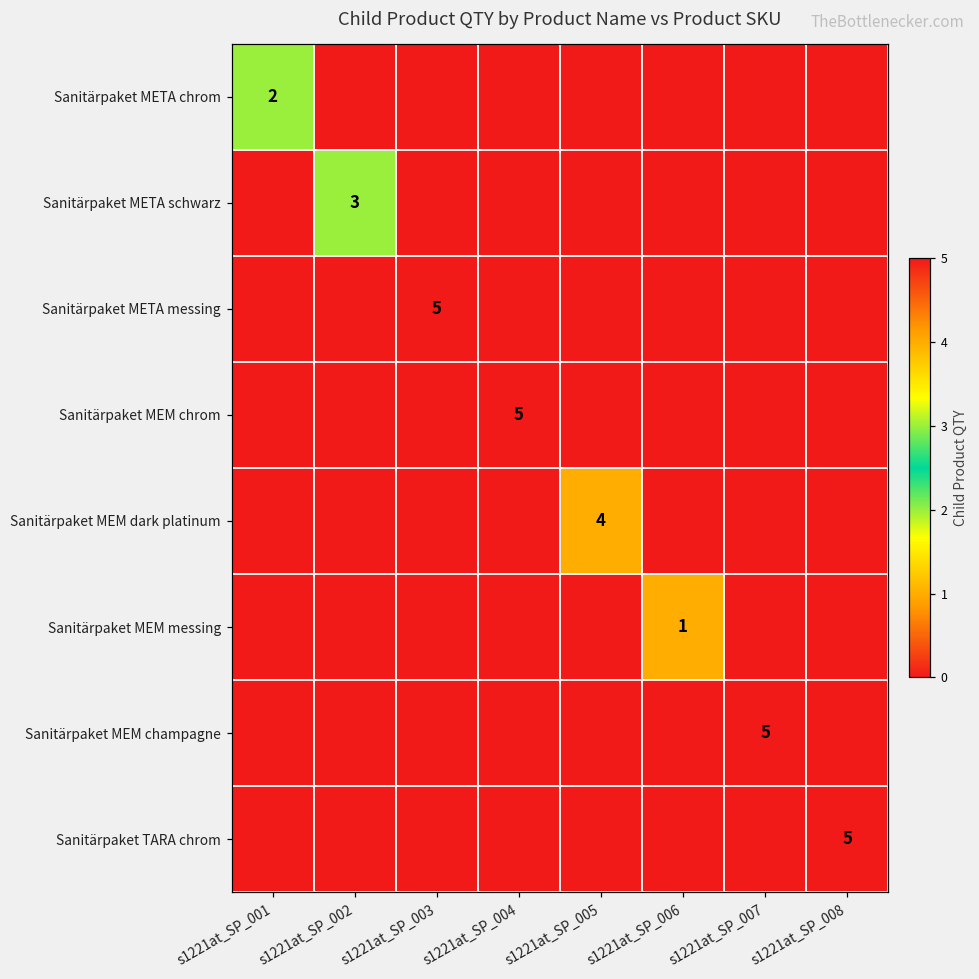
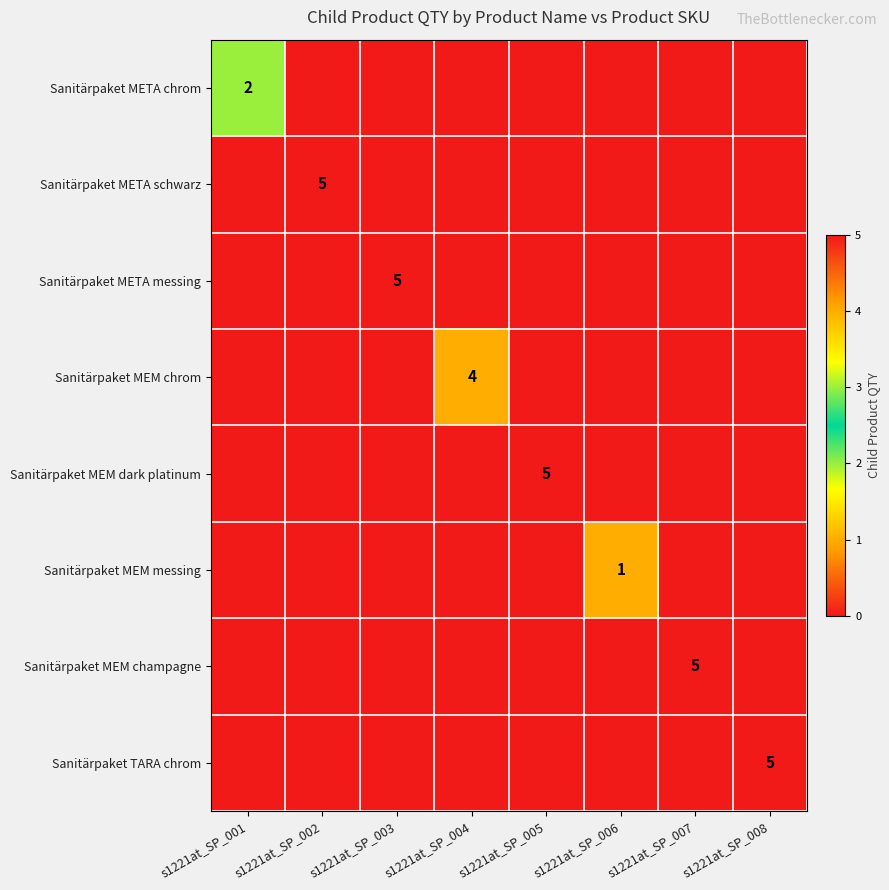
Sanitärpaket META schwarz, s1221at_SP_002: 3 -> 5
Sanitärpaket MEM chrom, s1221at_SP_004: 5 -> 4
Sanitärpaket MEM dark platinum, s1221at_SP_005: 4 -> 5
